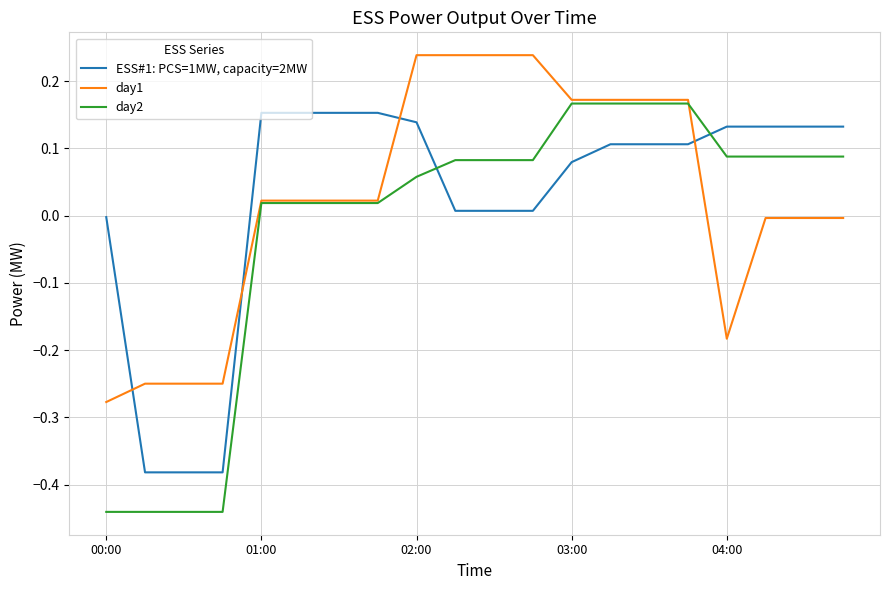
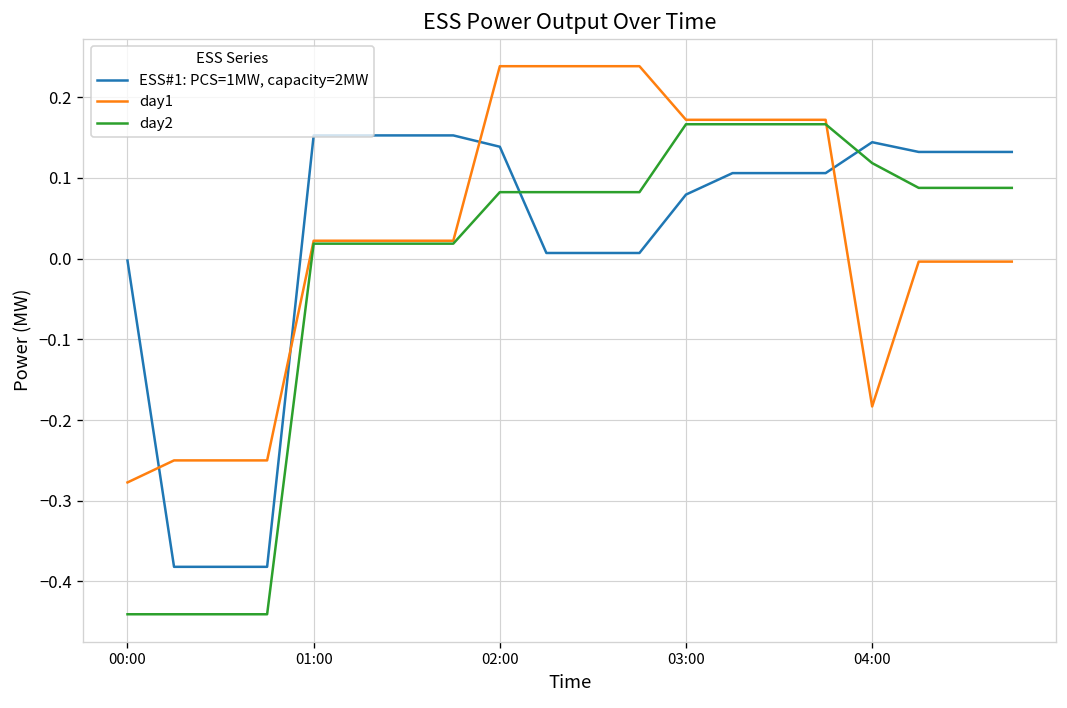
day2, 02:00: 0.06 -> 0.08
ESS#1: PCS=1MW, capacity=2MW, 04:00: 0.13 -> 0.14
day2, 04:00: 0.09 -> 0.12
